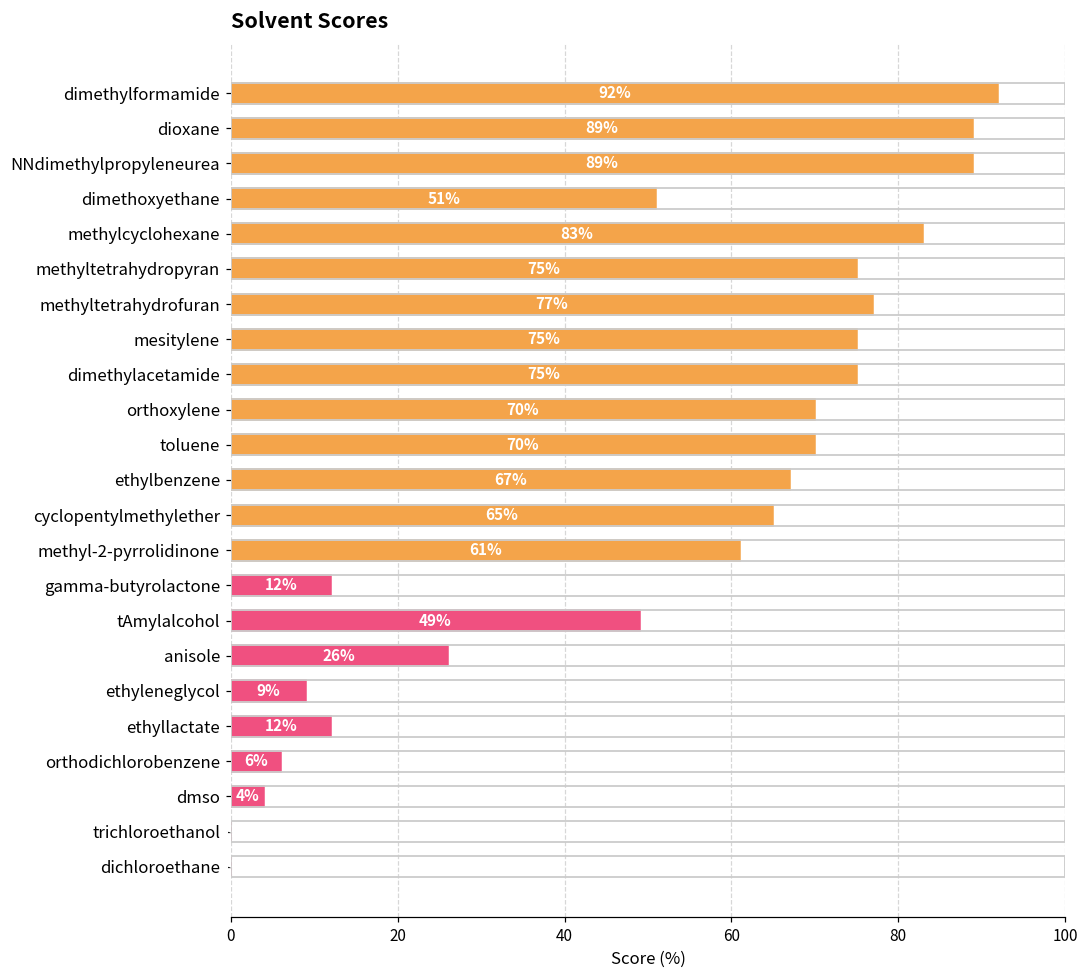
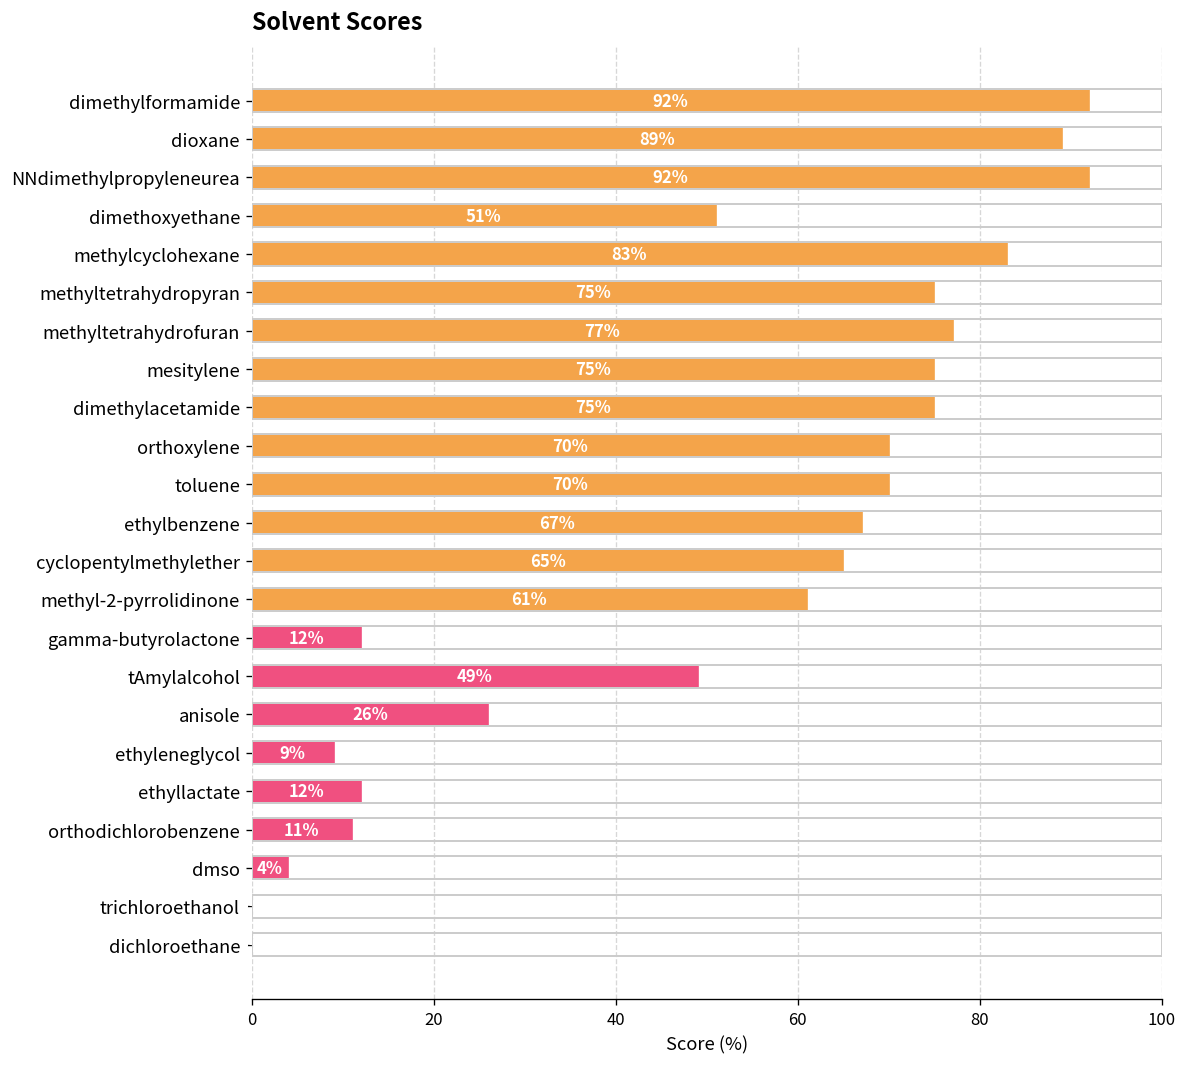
NNdimethylpropyleneurea: 89% -> 92%
orthodichlorobenzene: 6% -> 11%
